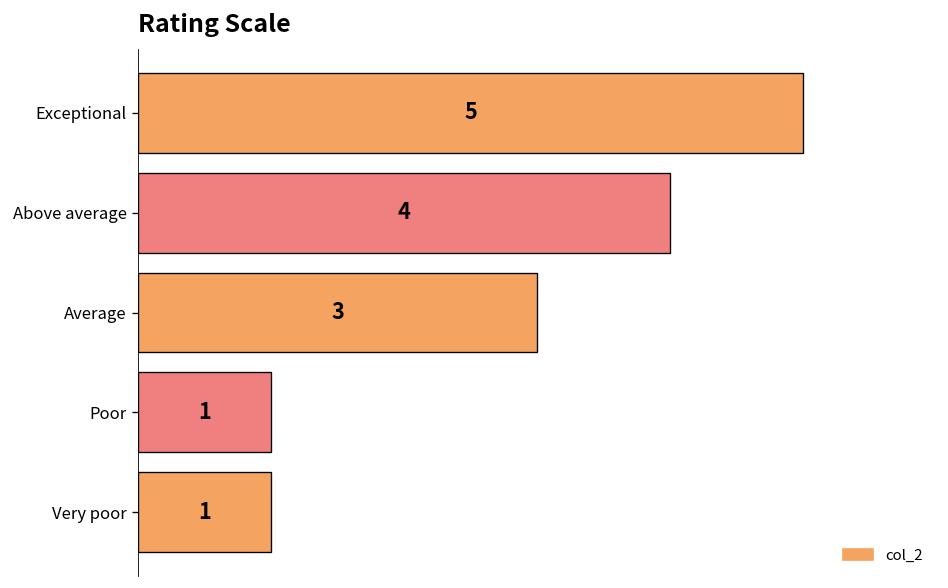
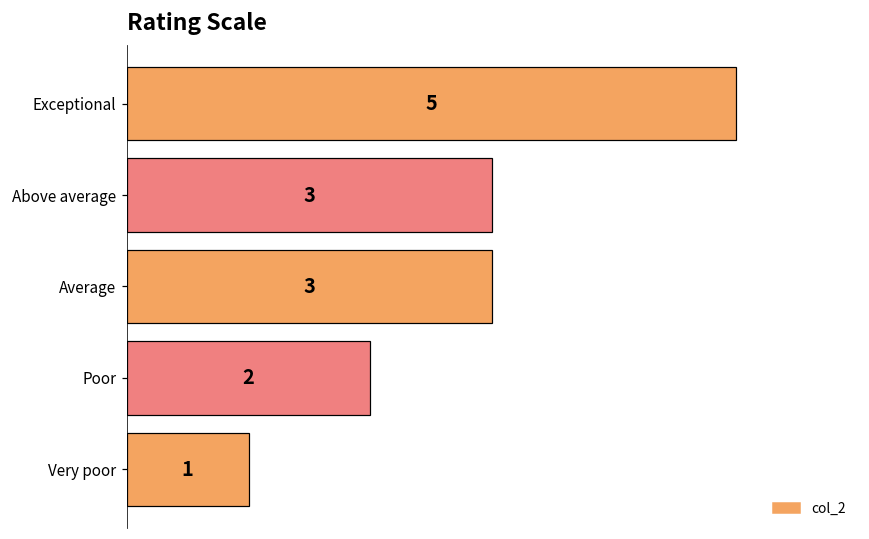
Above average: 4 -> 3
Poor: 1 -> 2
